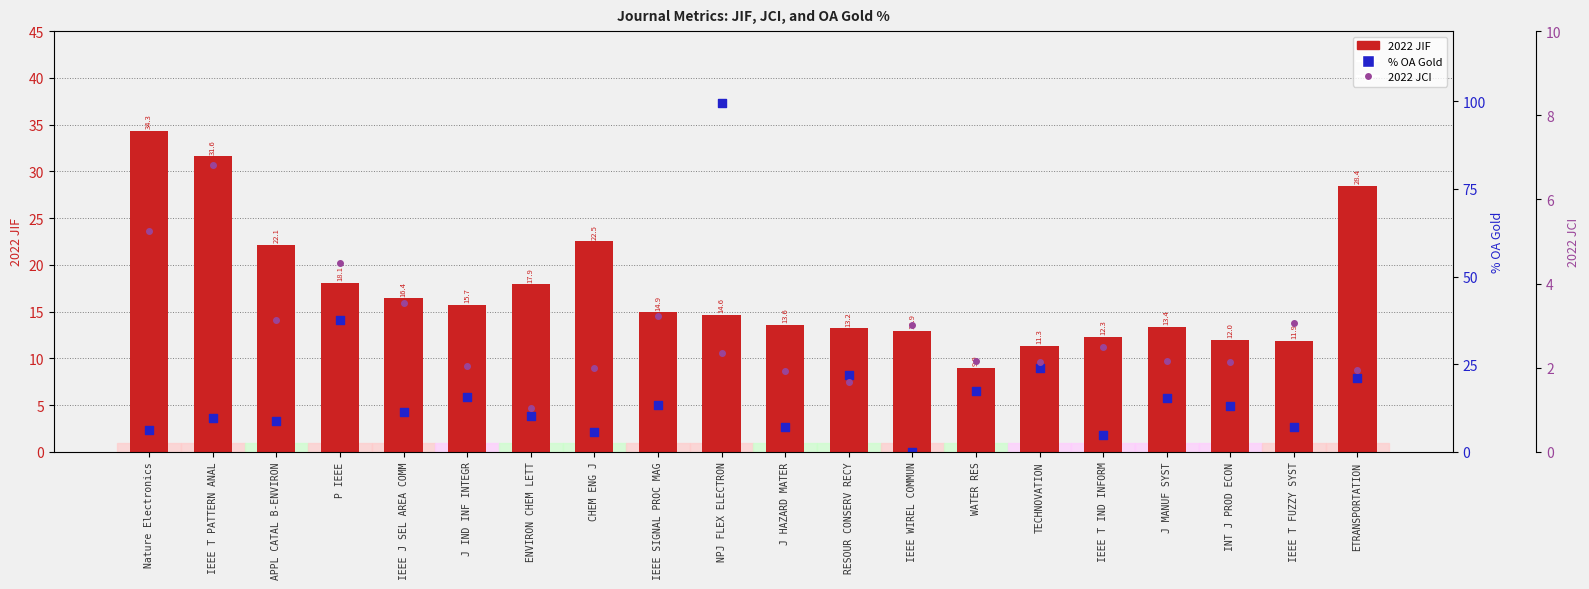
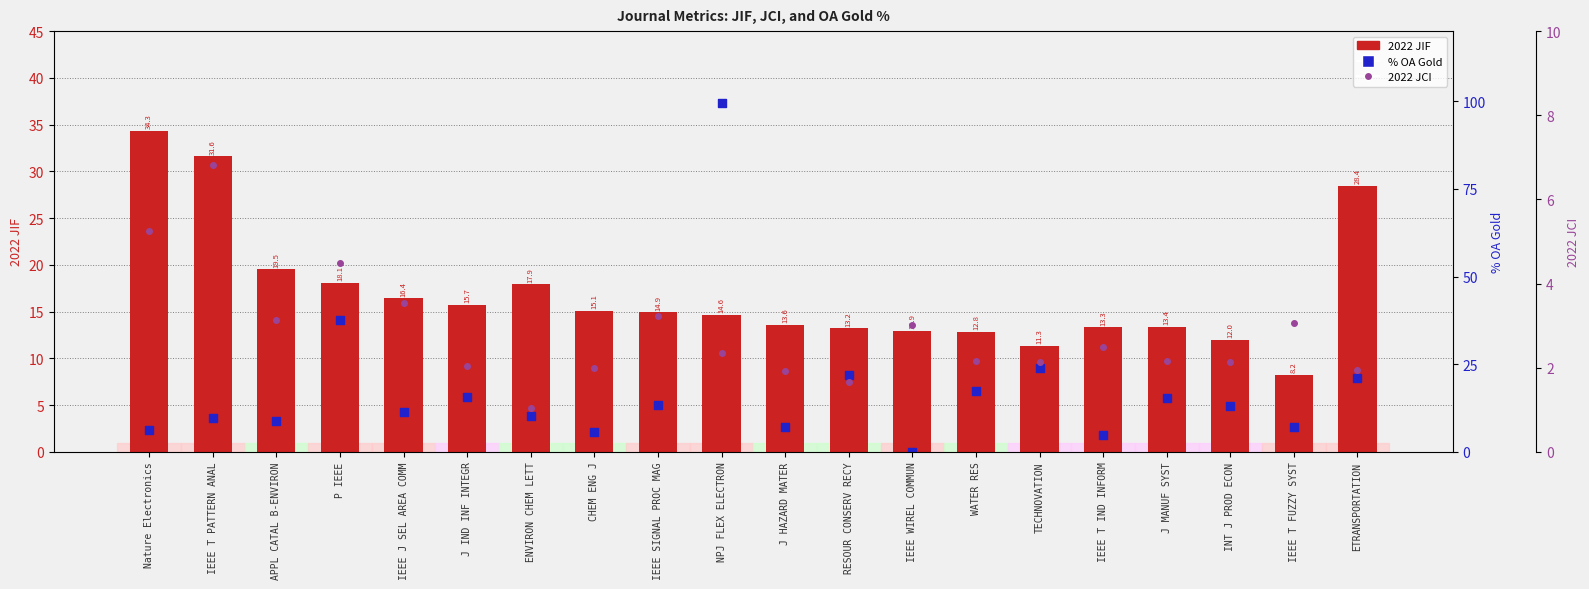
2022 JIF, APPL CATAL B-ENVIRON: 22.1 -> 19.5
2022 JIF, CHEM ENG J: 22.5 -> 15.1
2022 JIF, WATER RES: 9.0 -> 12.8
2022 JIF, IEEE T IND INFORM: 12.3 -> 13.3
2022 JIF, IEEE T FUZZY SYST: 11.9 -> 8.2
